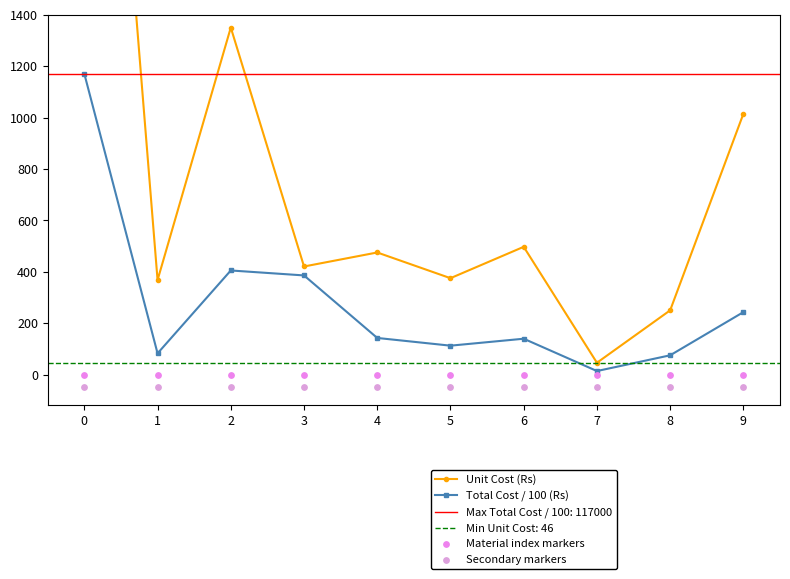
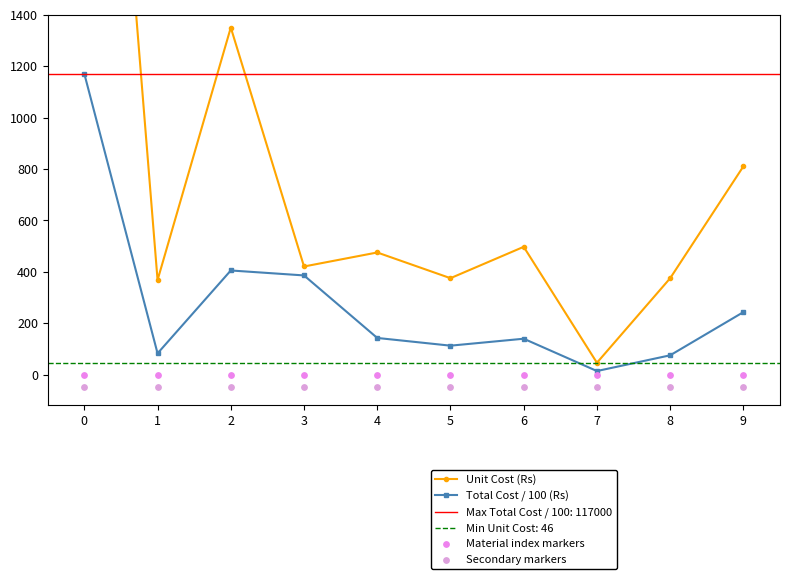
Unit Cost (Rs), 8: 250 -> 370
Unit Cost (Rs), 9: 1010 -> 810
